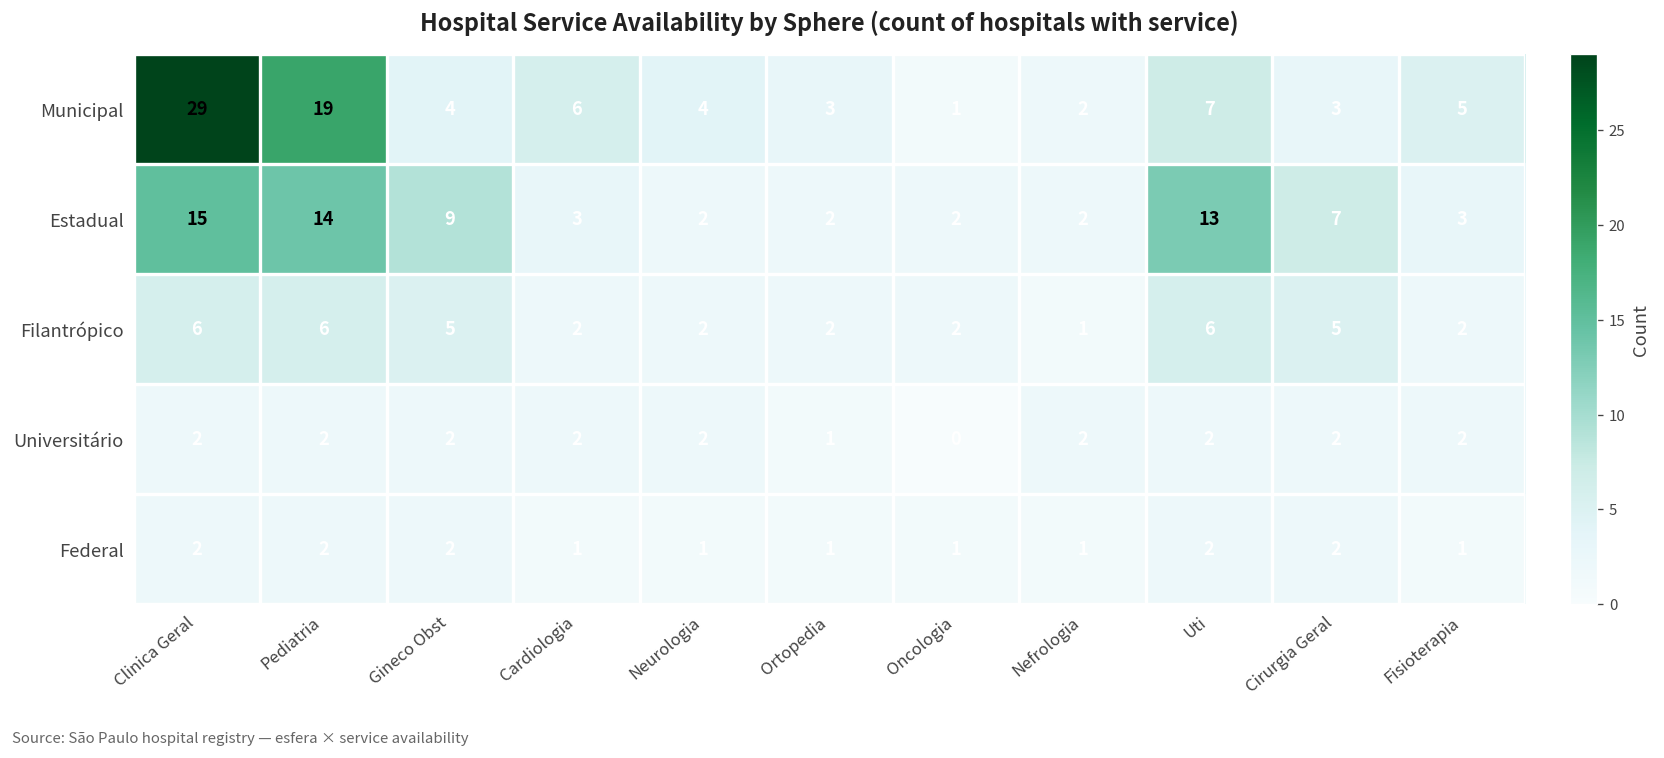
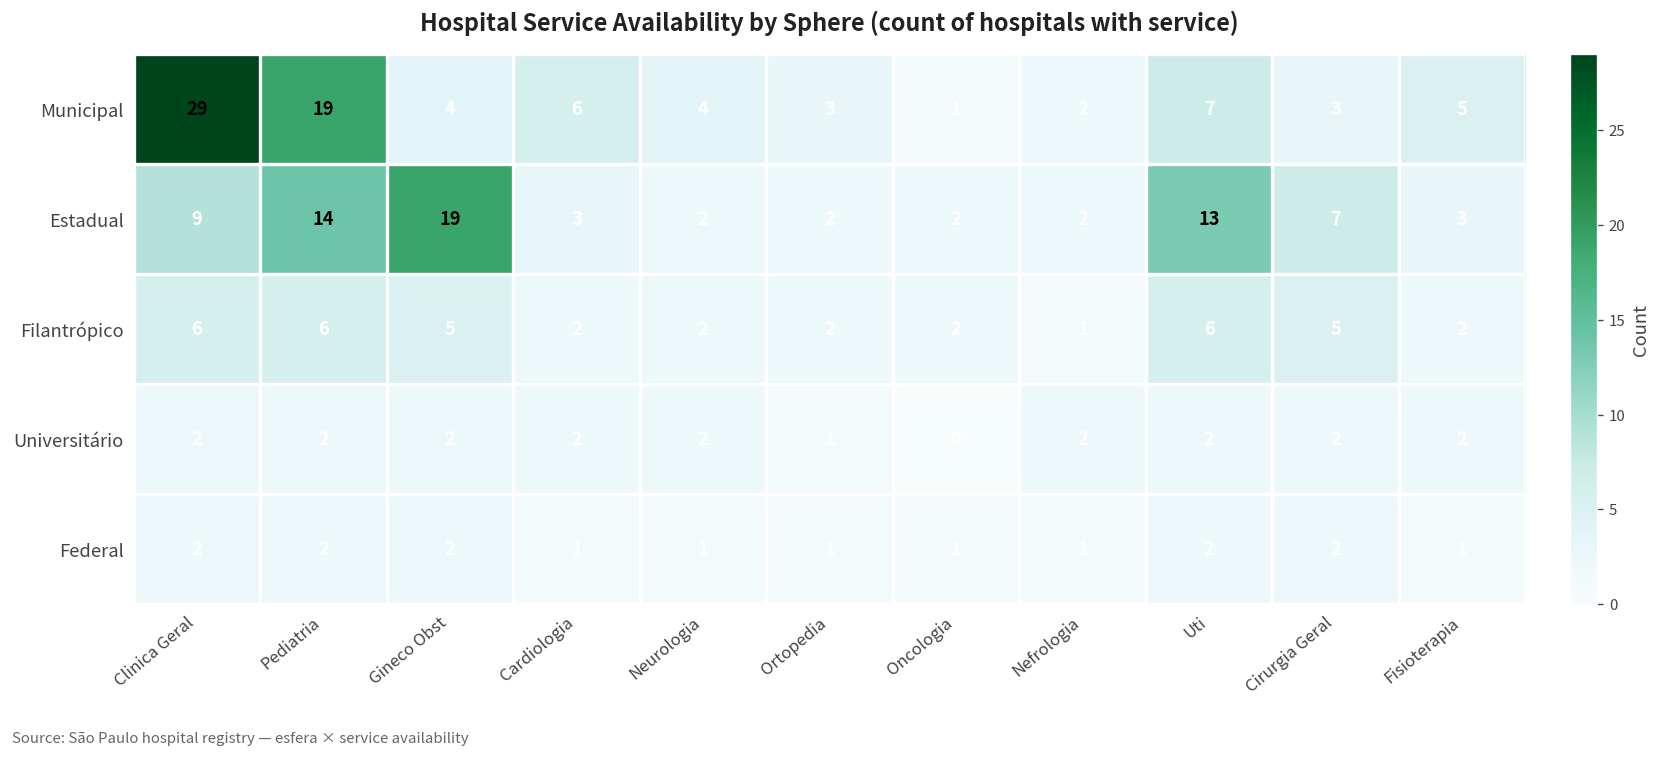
Estadual, Clinica Geral: 15 -> 9
Estadual, Gineco Obst: 9 -> 19
